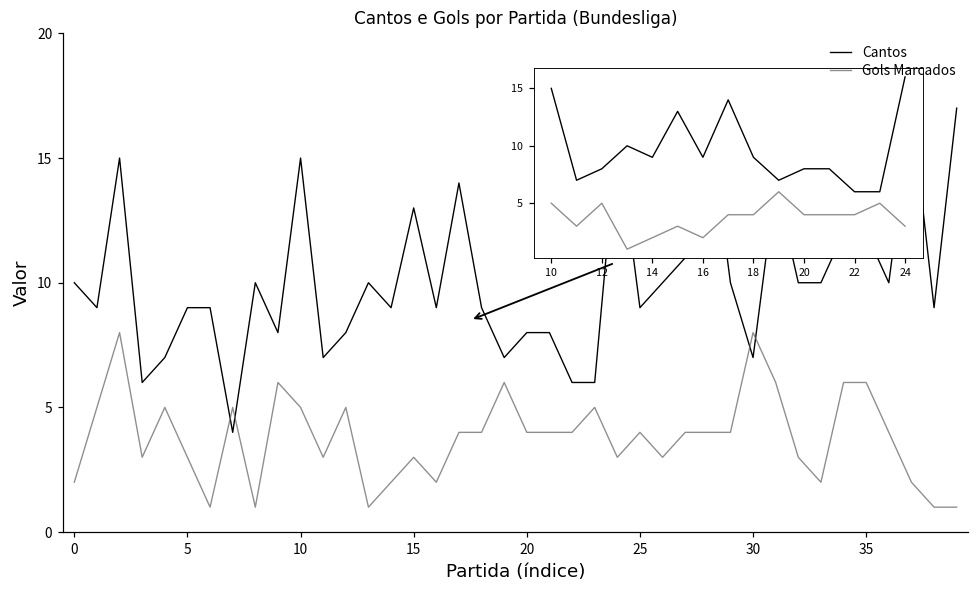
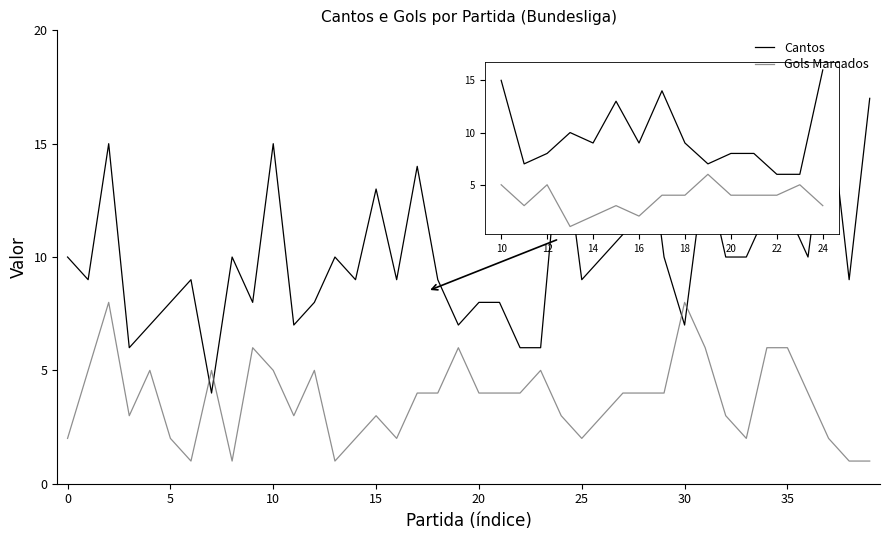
Cantos, 5: 9 -> 8
Gols Marcados, 5: 3 -> 2
Gols Marcados, 25: 4 -> 2
